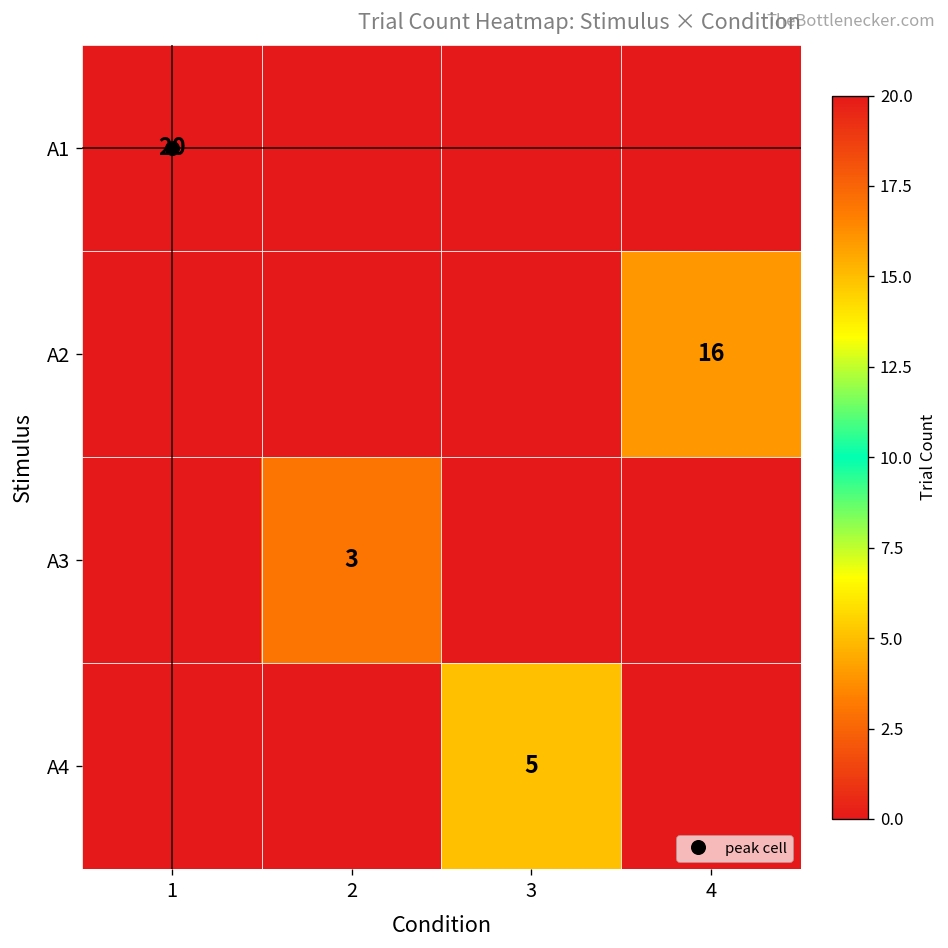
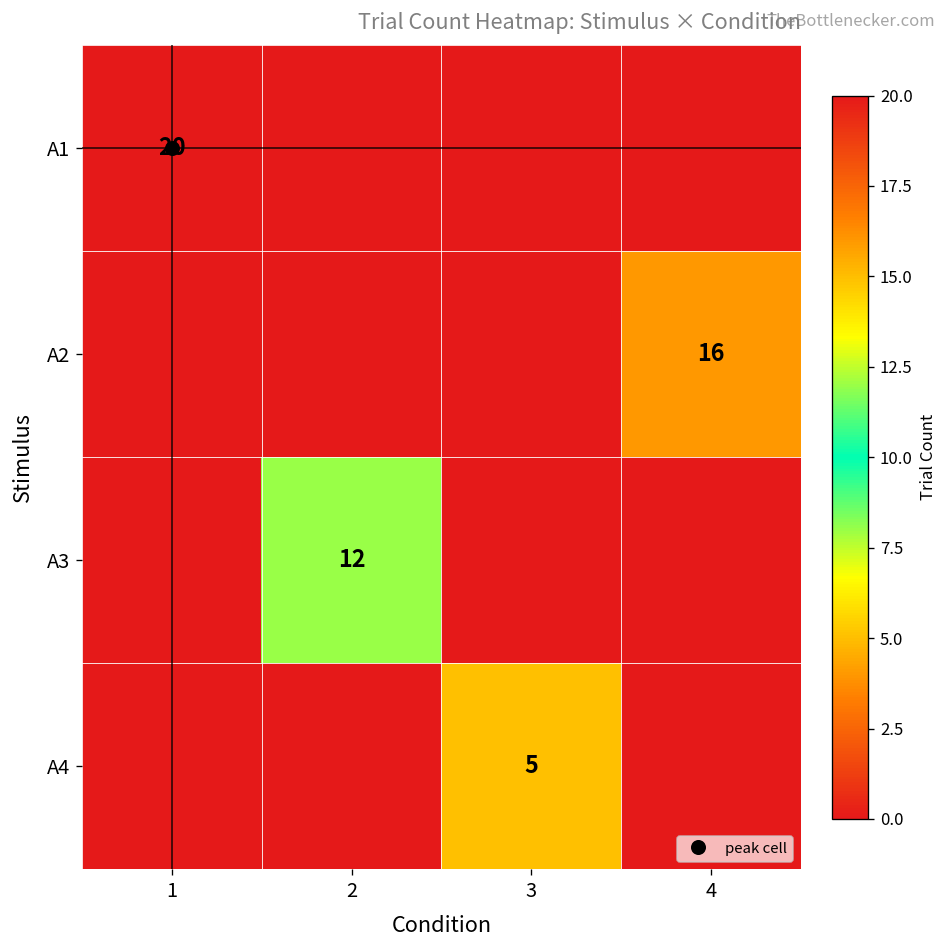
A3, 2: 3 -> 12
